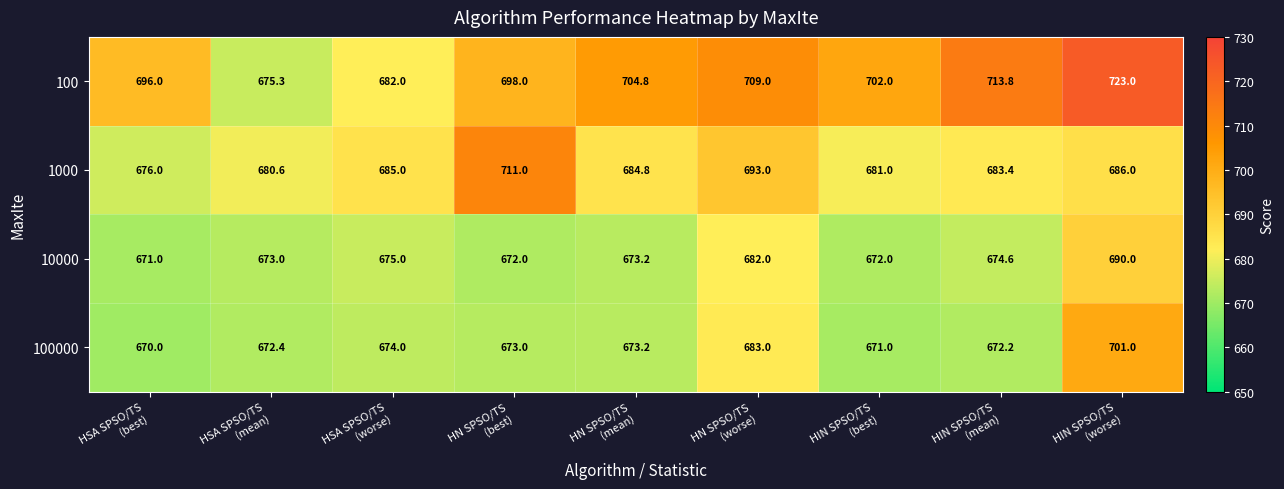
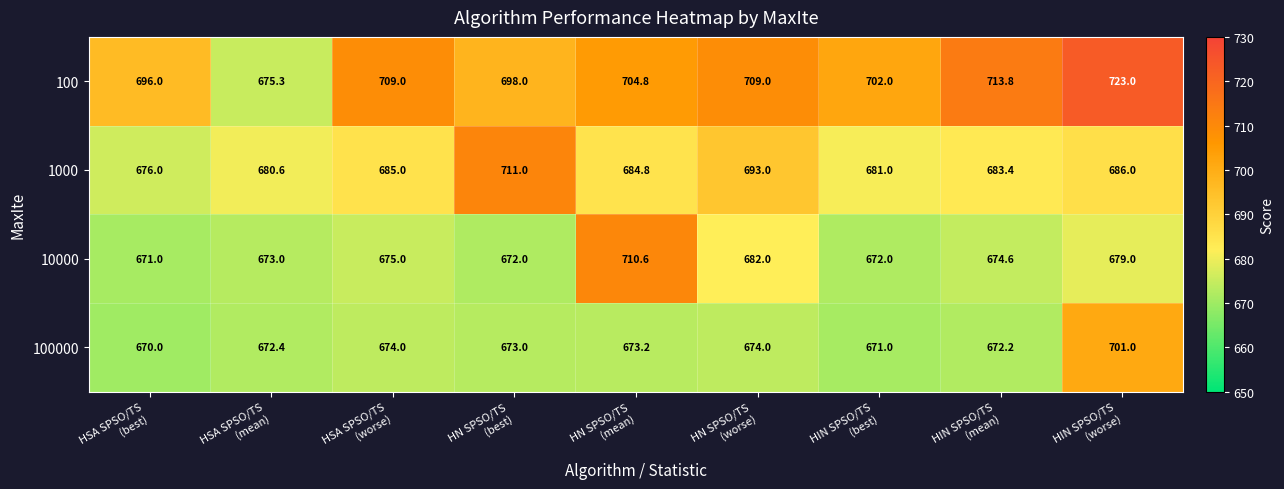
100, HSA SPSO/TS (worse): 682.0 -> 709.0
10000, HN SPSO/TS (mean): 673.2 -> 710.6
10000, HIN SPSO/TS (worse): 690.0 -> 679.0
100000, HN SPSO/TS (worse): 683.0 -> 674.0
